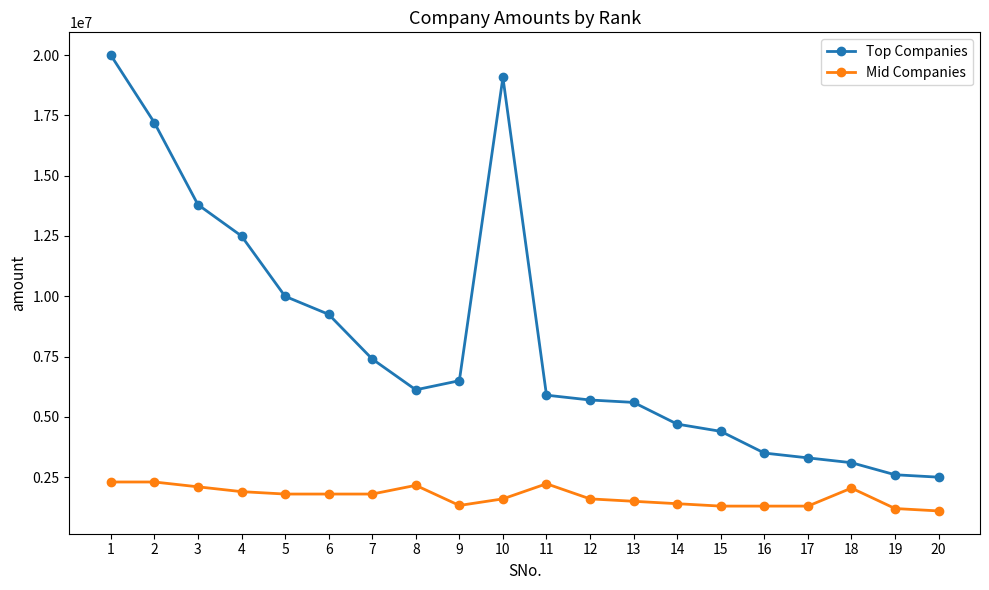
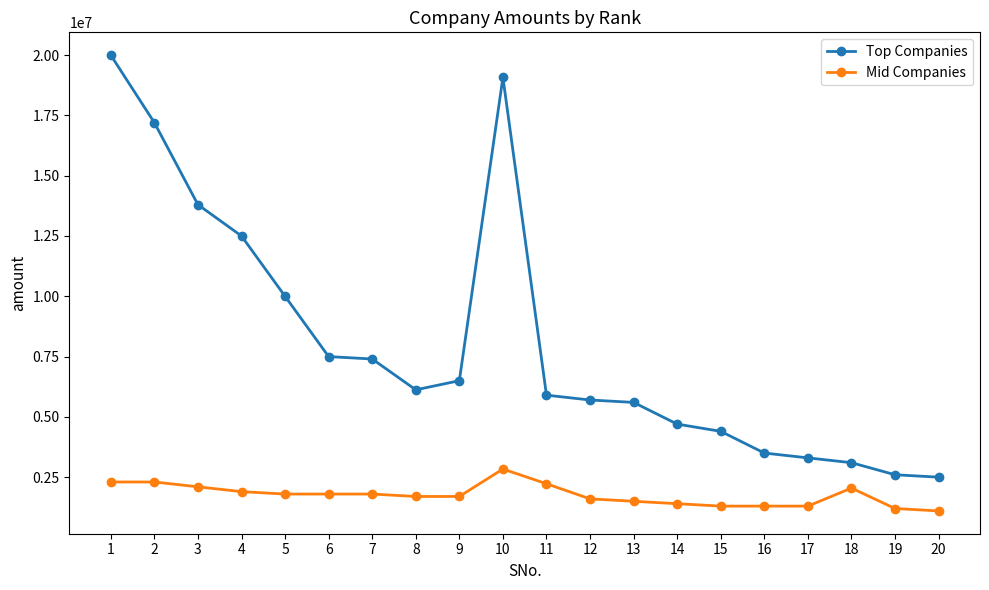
Top Companies, 6: 9300000 -> 7500000
Mid Companies, 8: 2200000 -> 1700000
Mid Companies, 9: 1300000 -> 1700000
Mid Companies, 10: 1600000 -> 2800000
